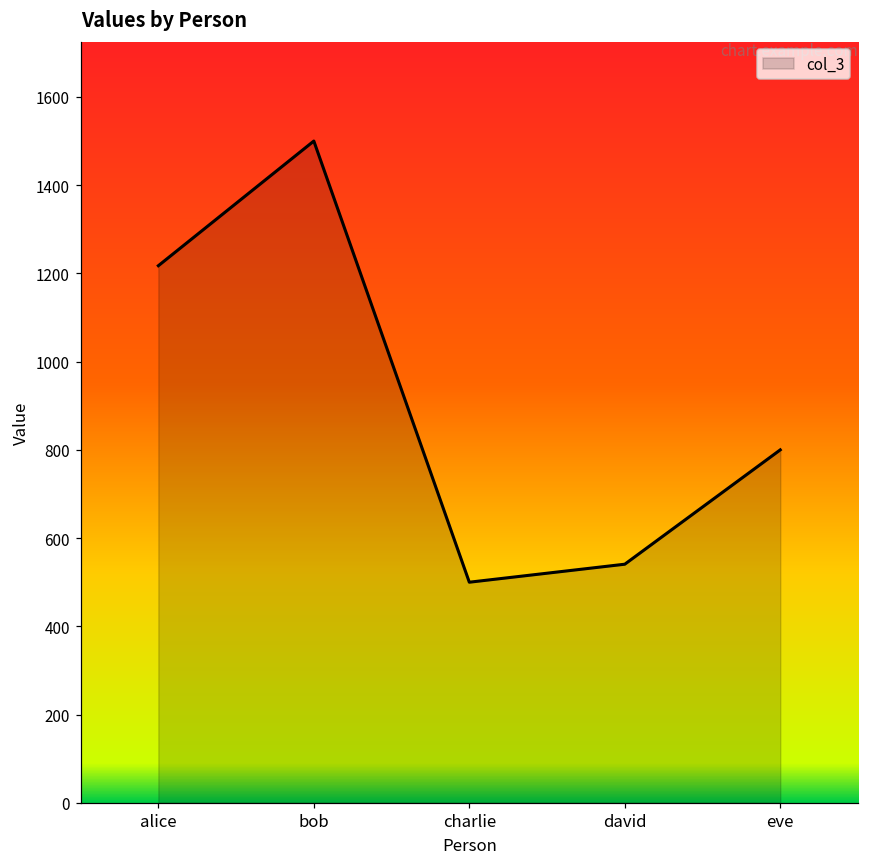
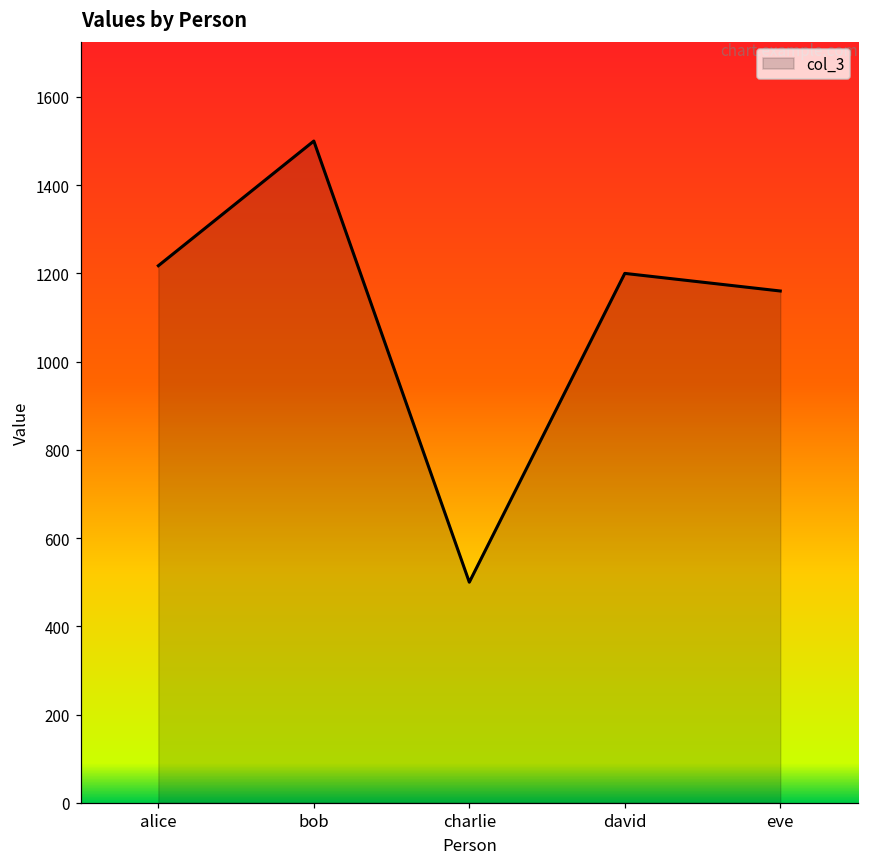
david: 540 -> 1200
eve: 800 -> 1160
